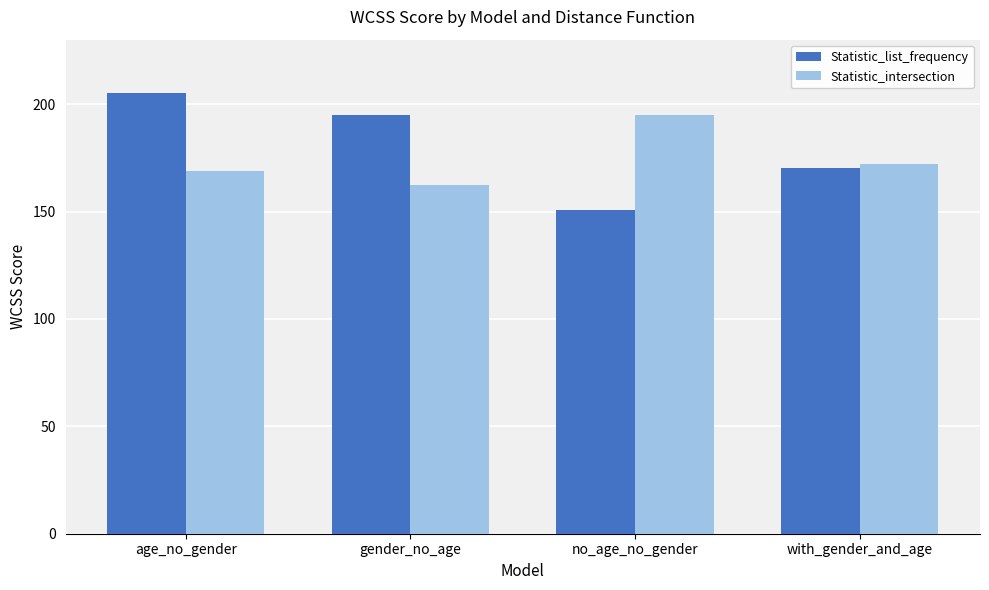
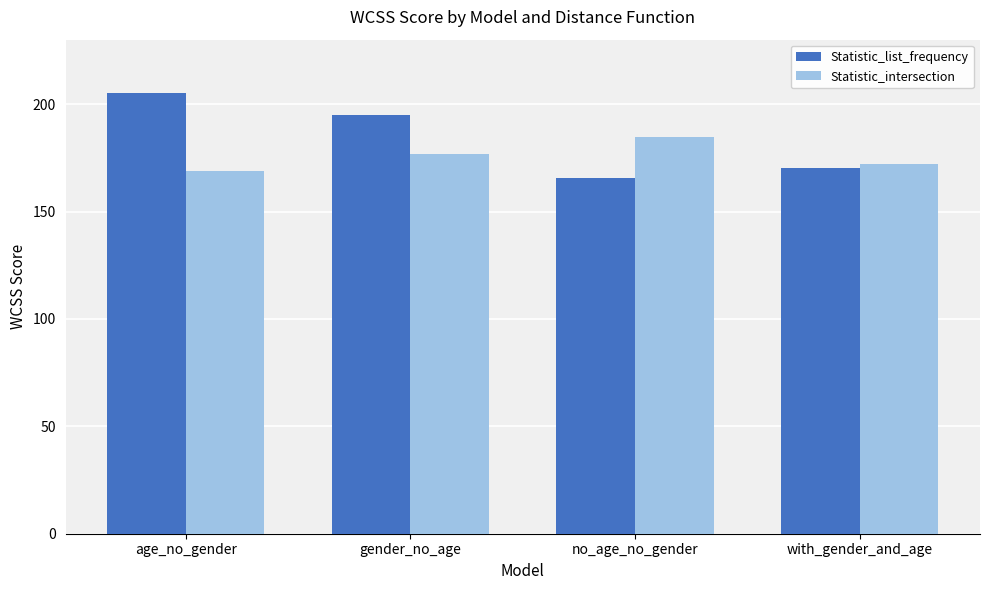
Statistic_intersection, gender_no_age: 162 -> 177
Statistic_list_frequency, no_age_no_gender: 151 -> 166
Statistic_intersection, no_age_no_gender: 195 -> 185
